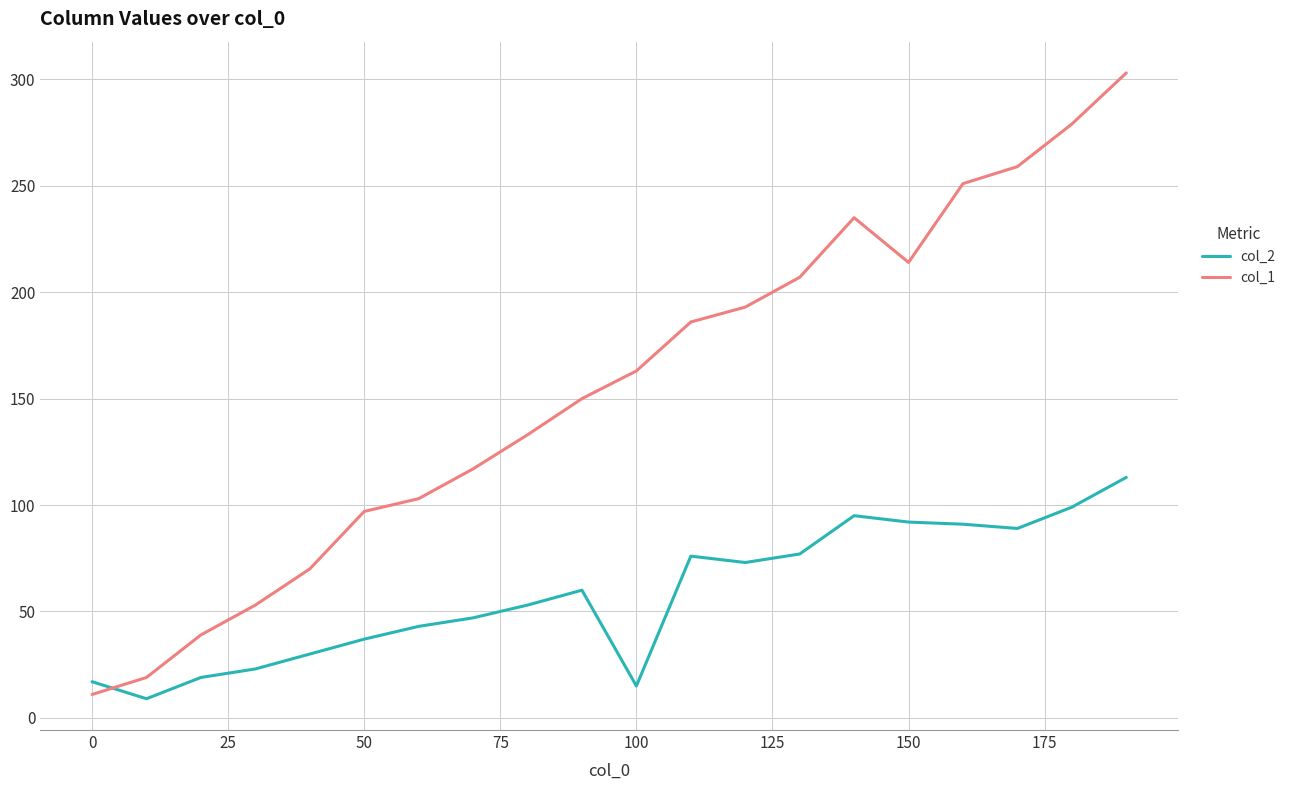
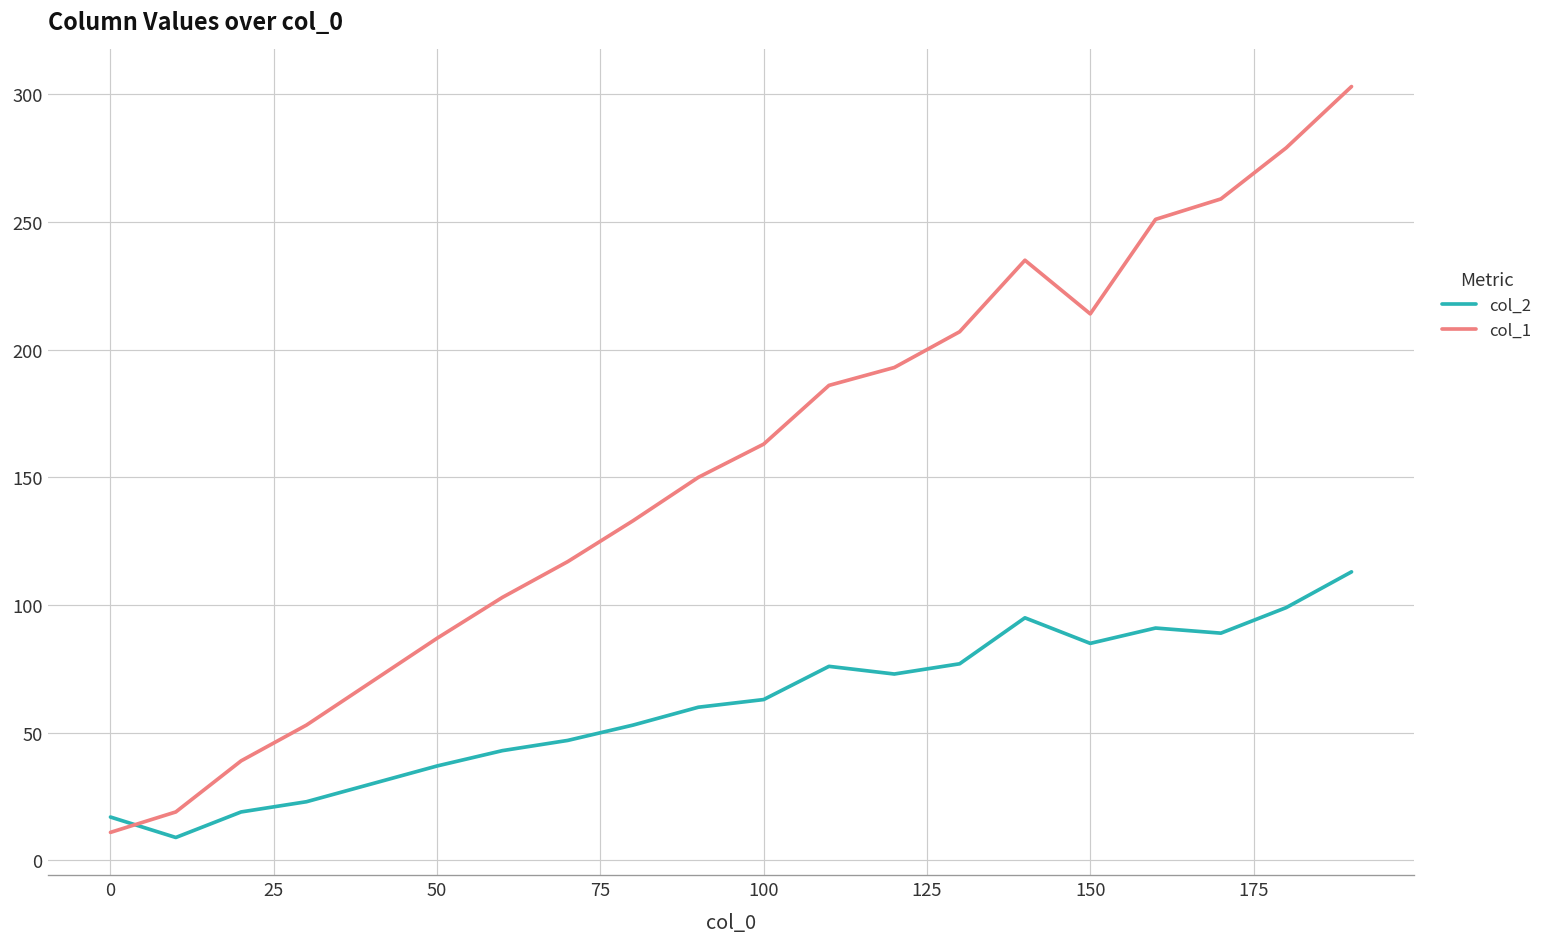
col_1, 50: 97 -> 87
col_2, 100: 15 -> 63
col_2, 150: 92 -> 85
